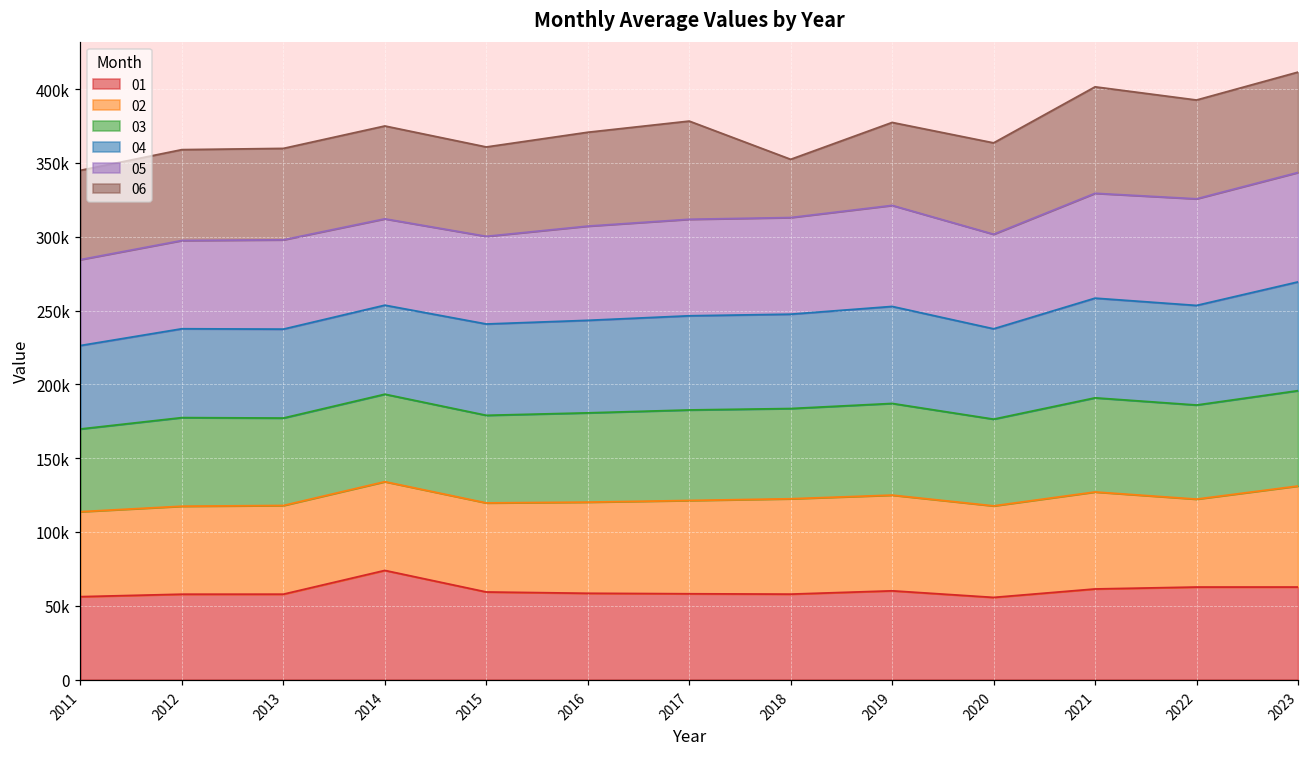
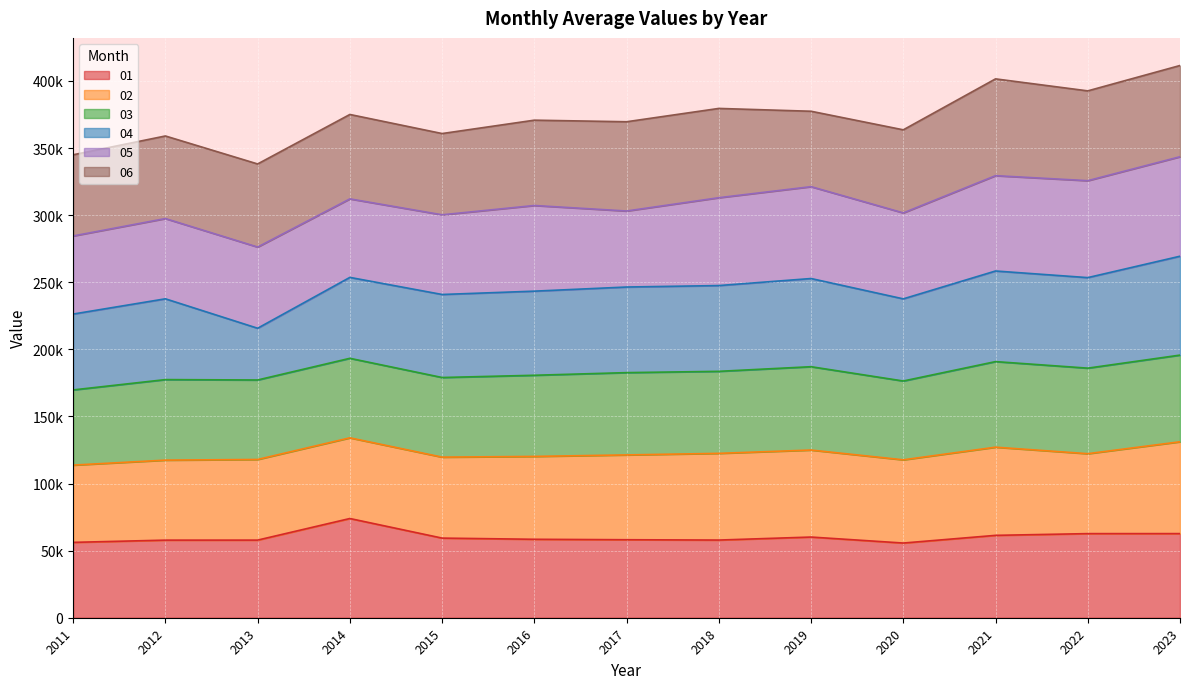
04, 2013: 60000 -> 39000
05, 2017: 65000 -> 57000
06, 2018: 39000 -> 67000
